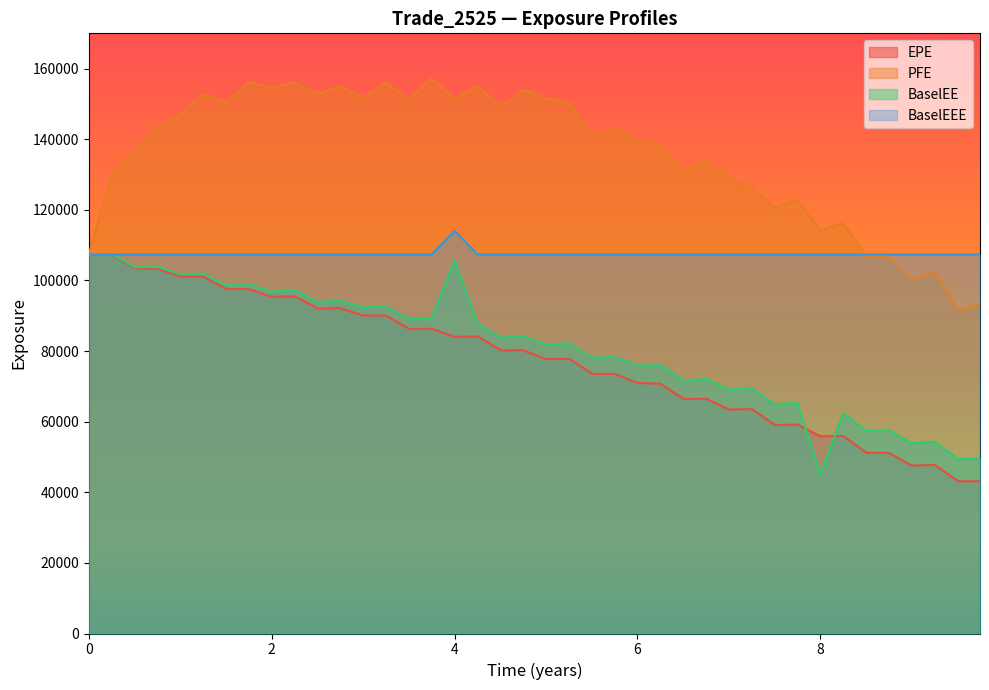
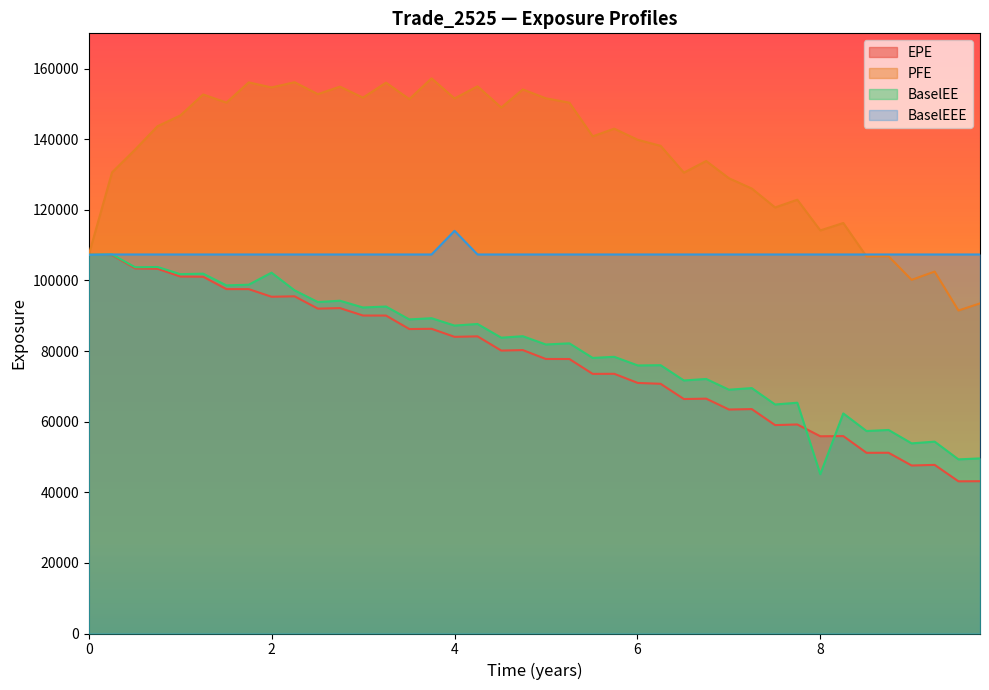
BaselEE, 2: 97000 -> 102000
BaselEE, 4: 106000 -> 87000
